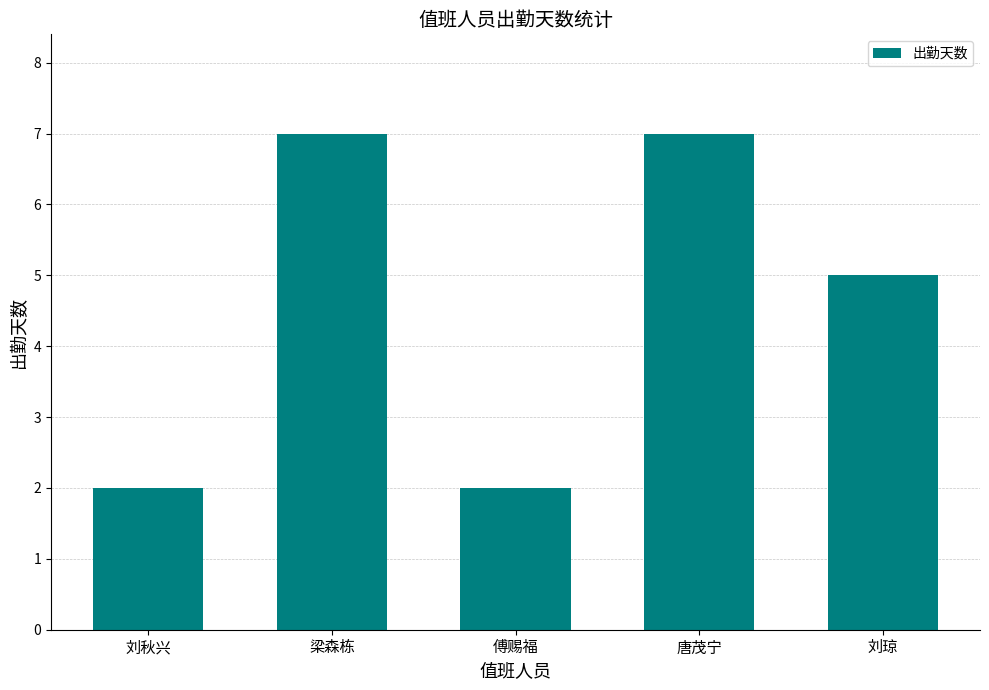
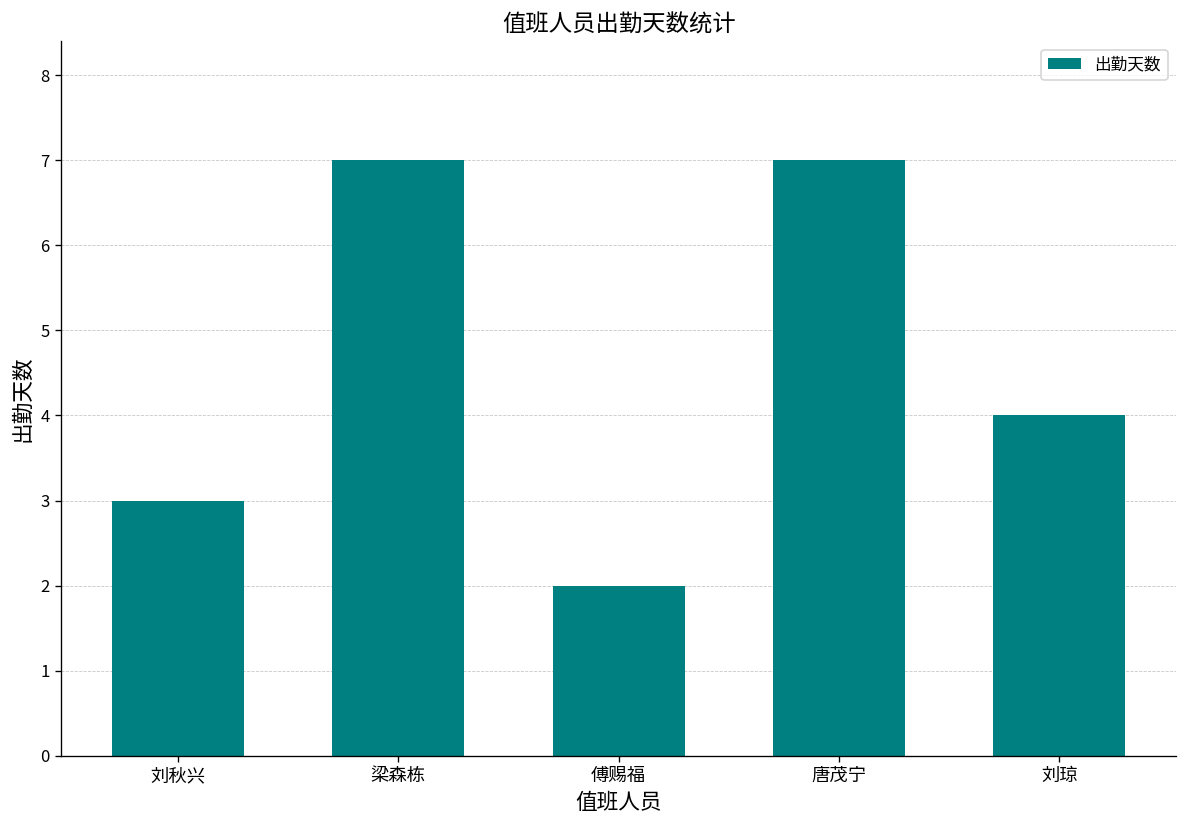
刘秋兴: 2 -> 3
刘琼: 5 -> 4
